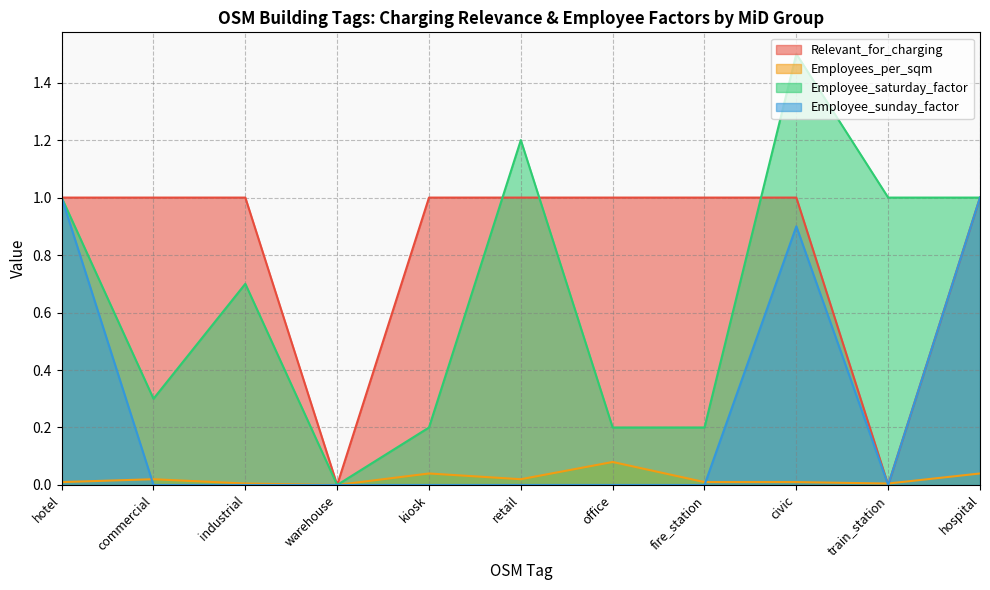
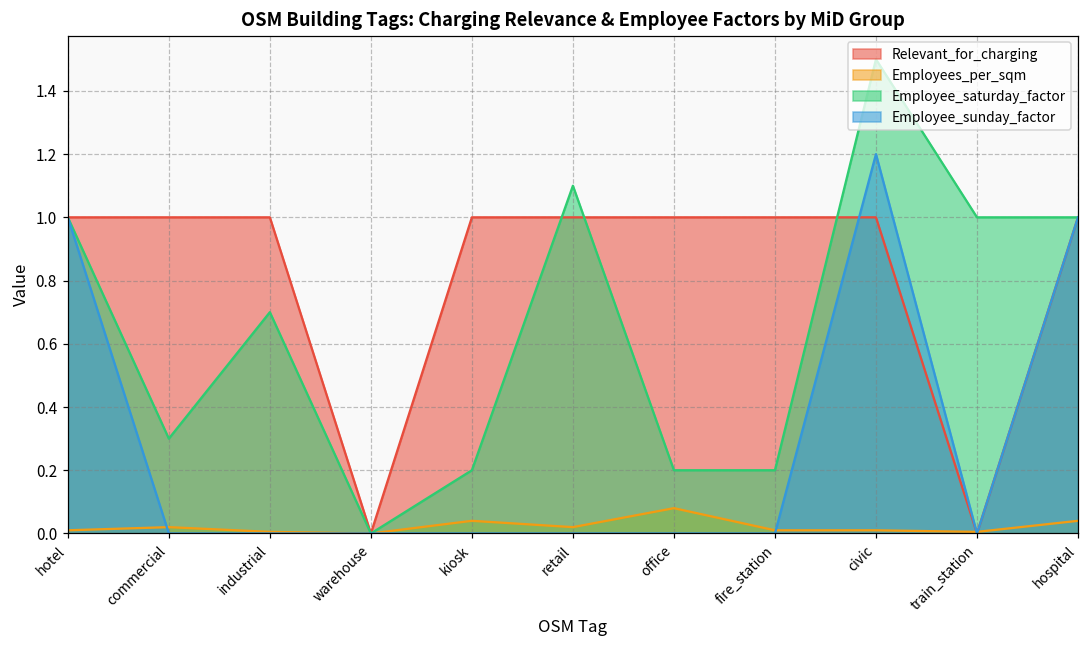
Employee_saturday_factor, retail: 1.2 -> 1.1
Employee_sunday_factor, civic: 0.9 -> 1.2
